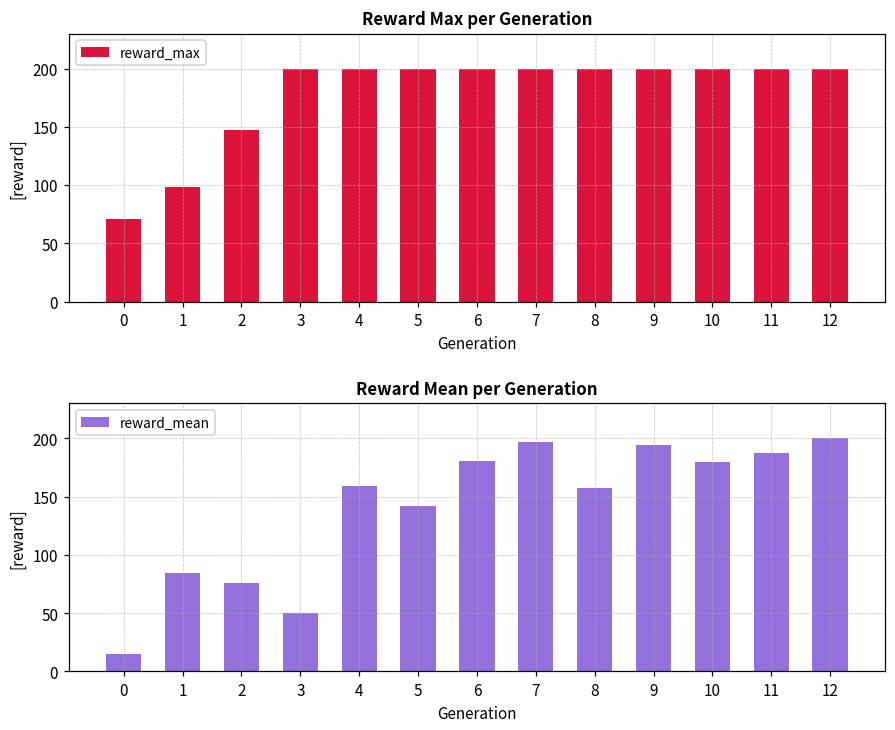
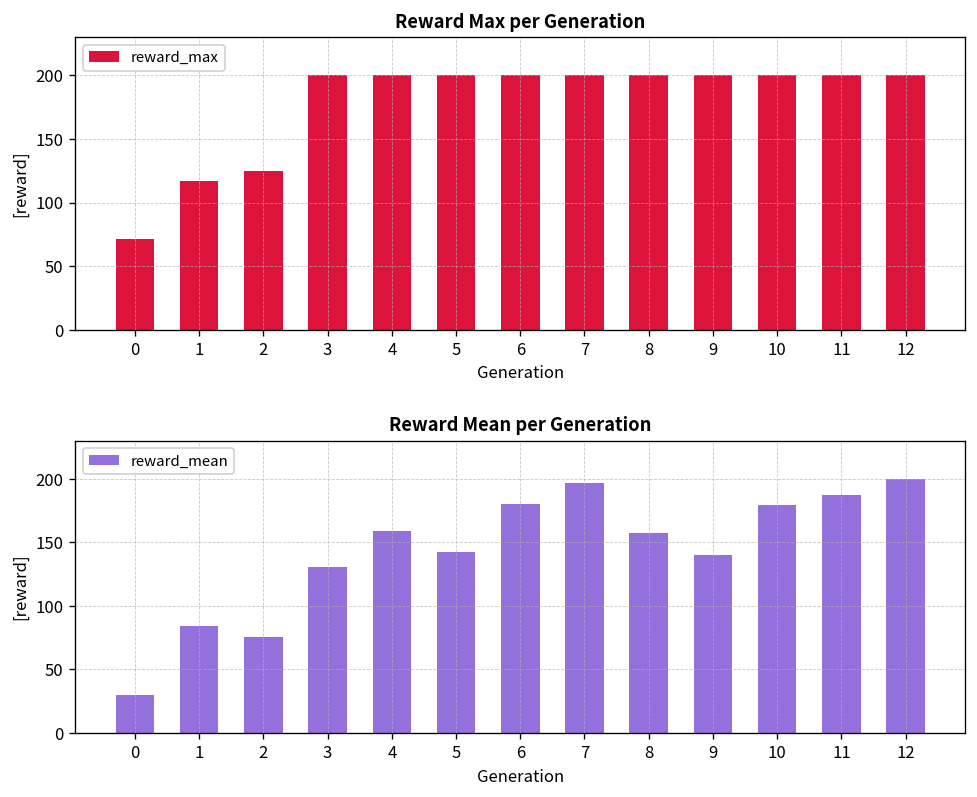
Reward Max per Generation, 1: 98 -> 117
Reward Max per Generation, 2: 147 -> 125
Reward Mean per Generation, 0: 15 -> 30
Reward Mean per Generation, 3: 50 -> 131
Reward Mean per Generation, 9: 195 -> 140
